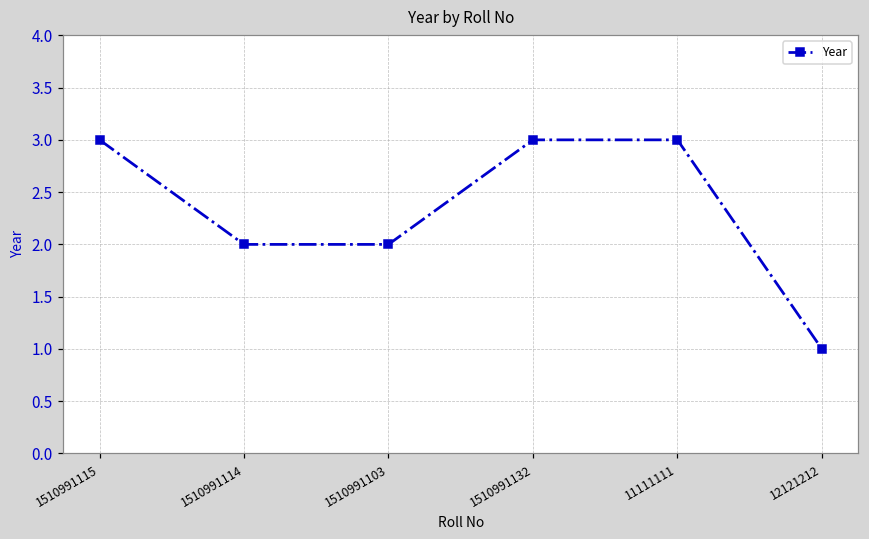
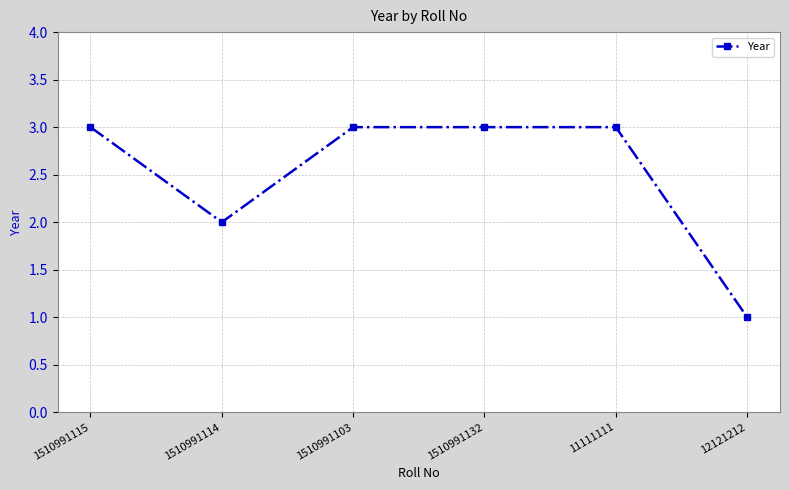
1510991103: 2 -> 3
